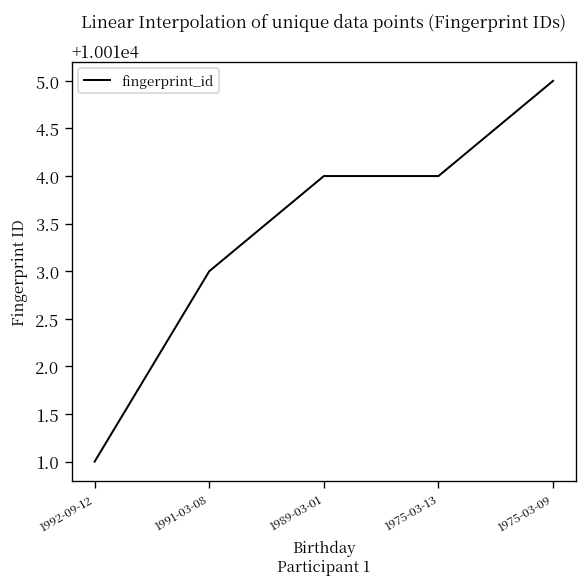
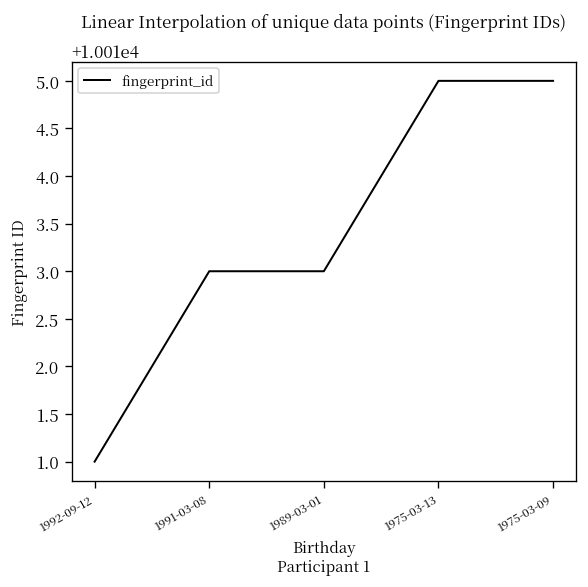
1989-03-01: 10014 -> 10013
1975-03-13: 10014 -> 10015
